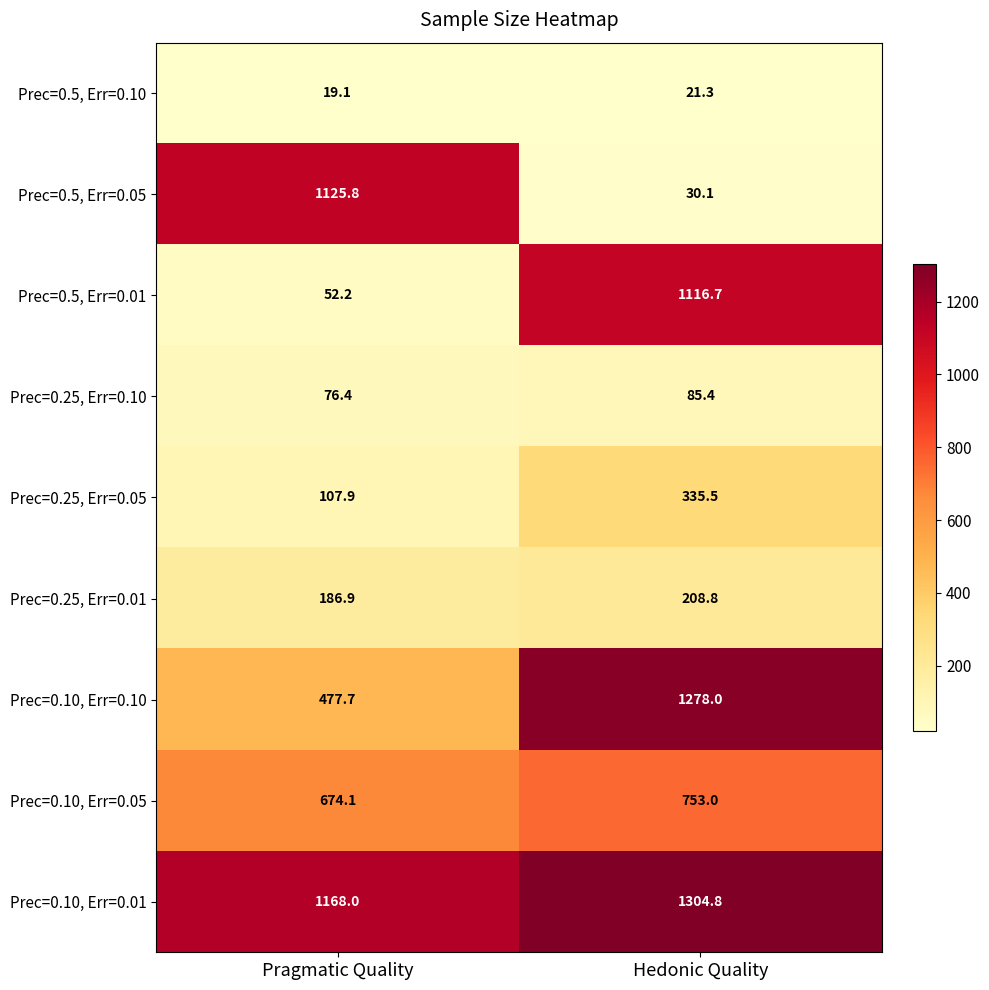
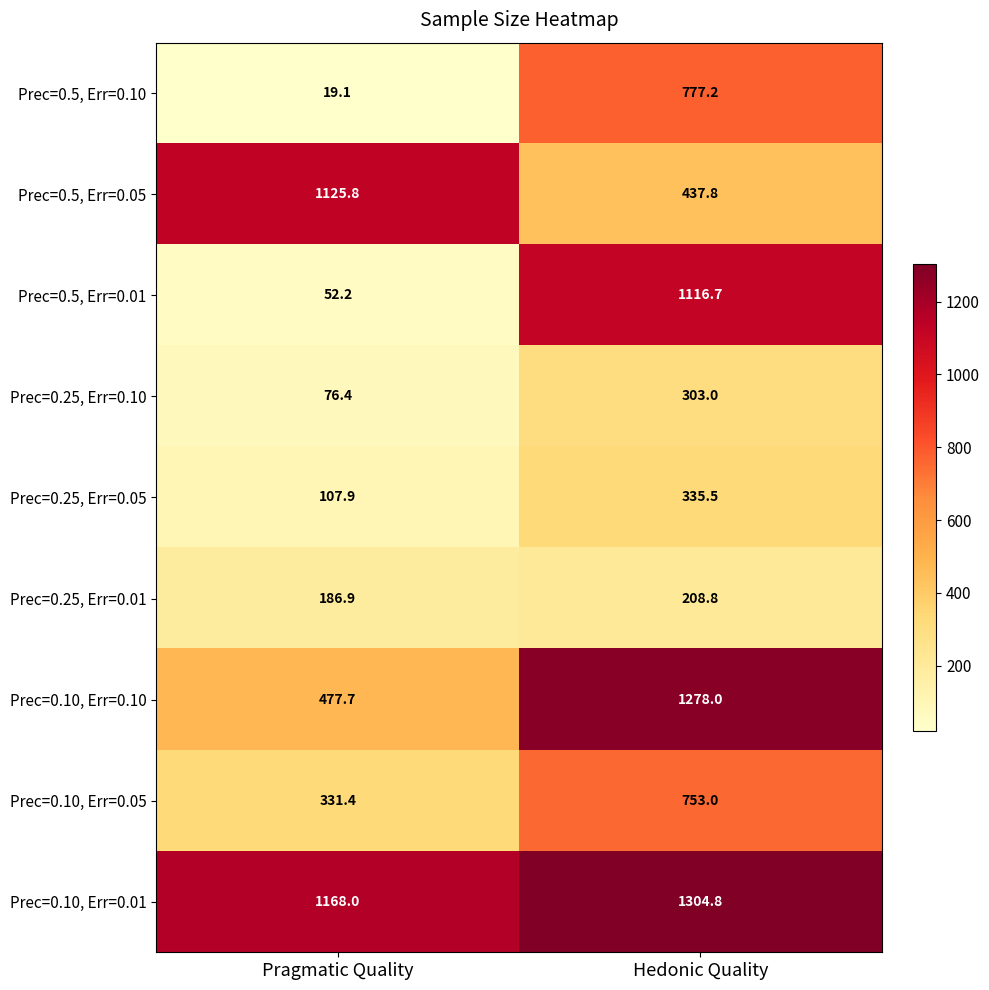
Prec=0.5, Err=0.10, Hedonic Quality: 21.3 -> 777.2
Prec=0.5, Err=0.05, Hedonic Quality: 30.1 -> 437.8
Prec=0.25, Err=0.10, Hedonic Quality: 85.4 -> 303.0
Prec=0.10, Err=0.05, Pragmatic Quality: 674.1 -> 331.4
